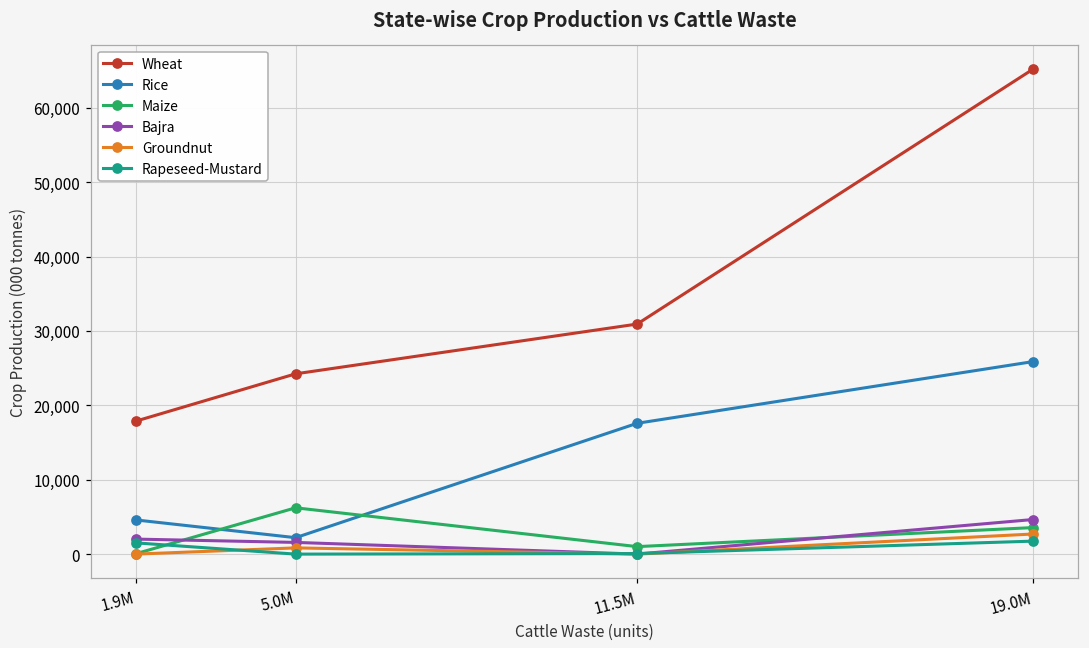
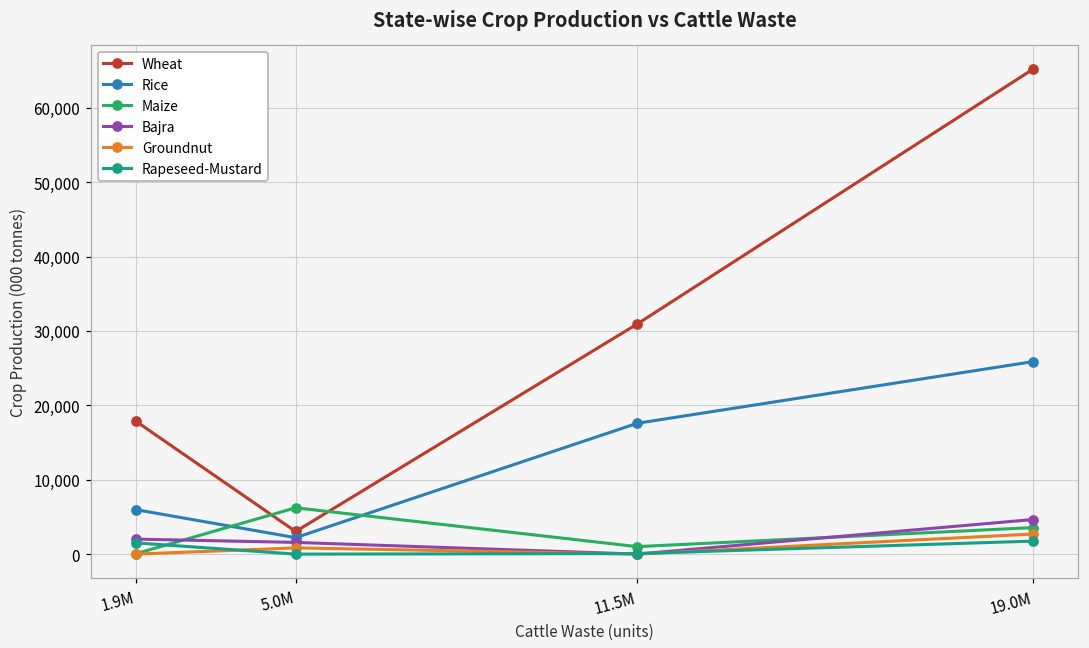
Rice, 1.9M: 5,000 -> 6,000
Wheat, 5.0M: 24,000 -> 3,000
